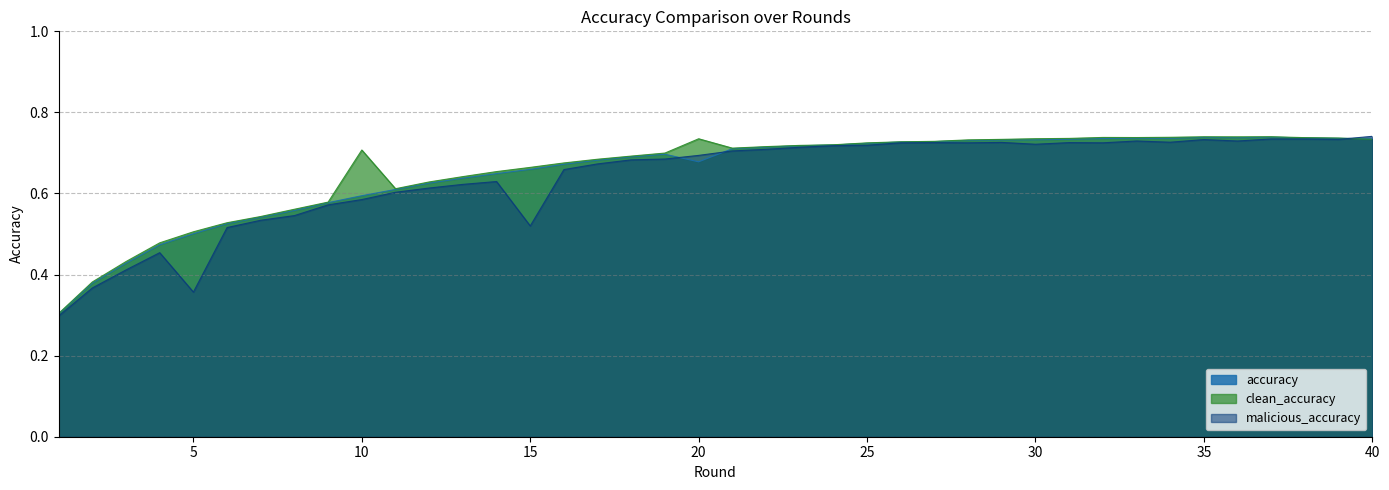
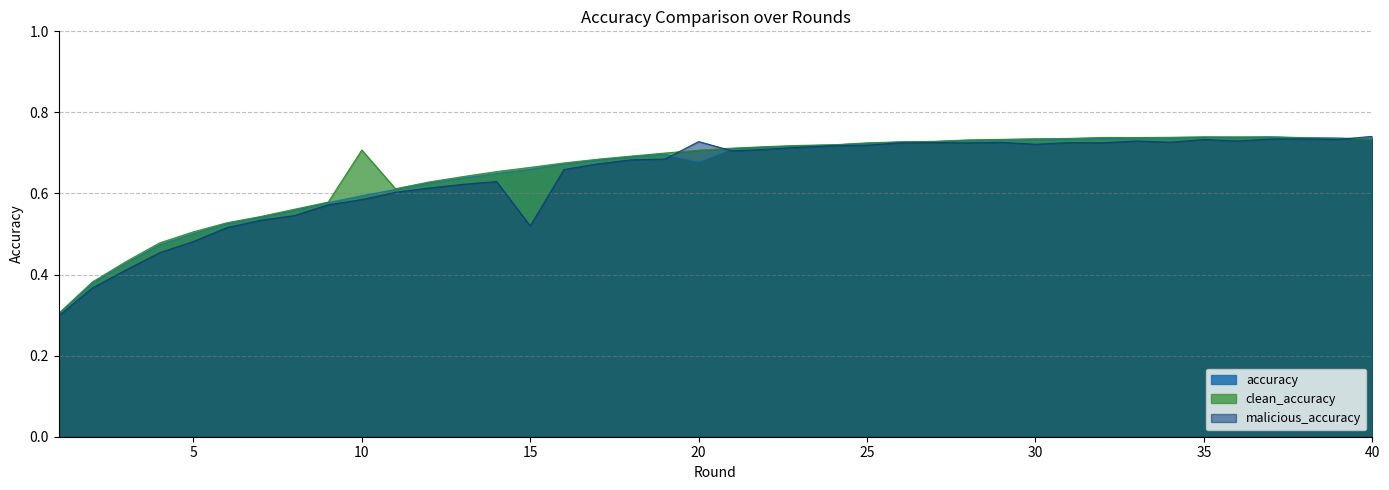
malicious_accuracy, 5: 0.36 -> 0.48
clean_accuracy, 20: 0.73 -> 0.71
malicious_accuracy, 20: 0.69 -> 0.73
